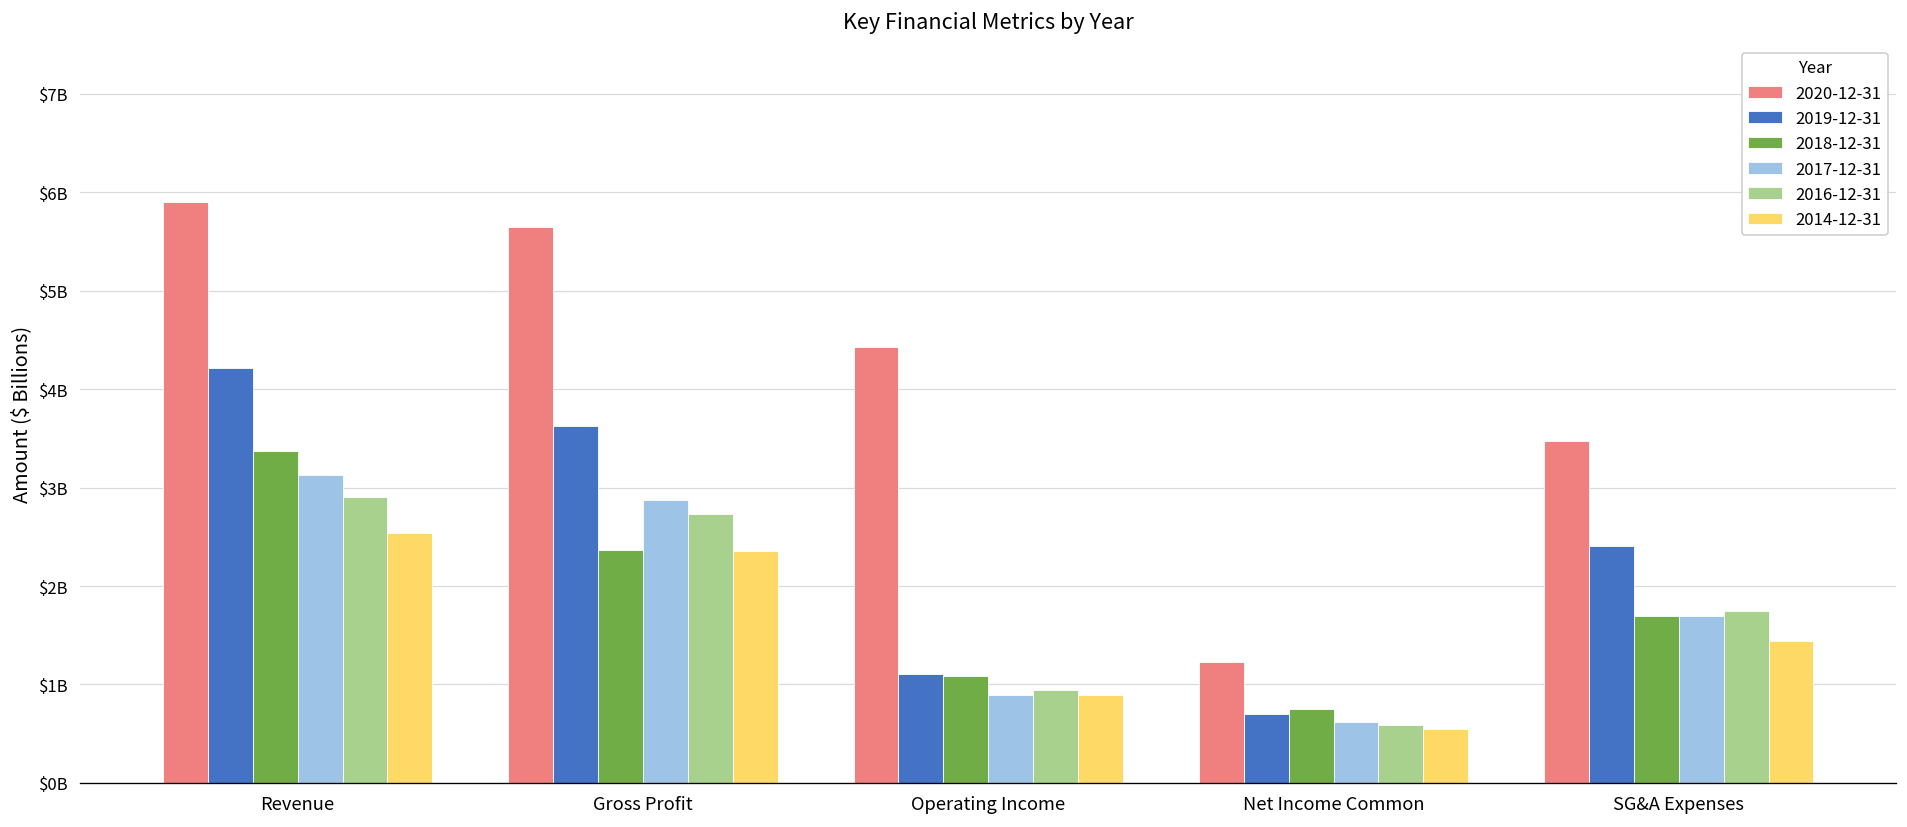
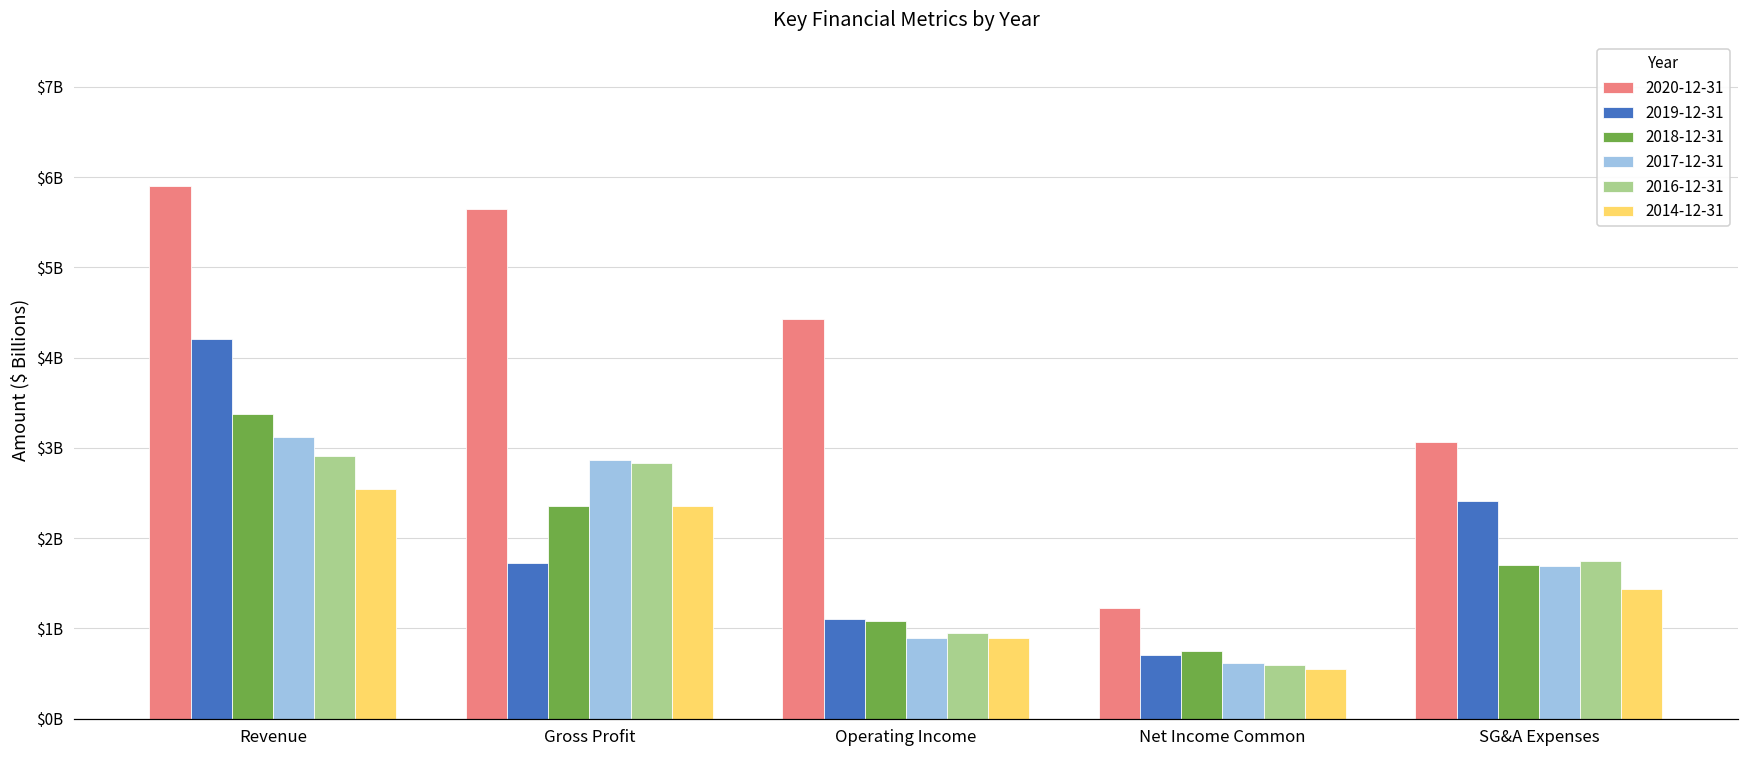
2019-12-31, Gross Profit: $3600000000 -> $1700000000
2016-12-31, Gross Profit: $2700000000 -> $2800000000
2020-12-31, SG&A Expenses: $3500000000 -> $3100000000
